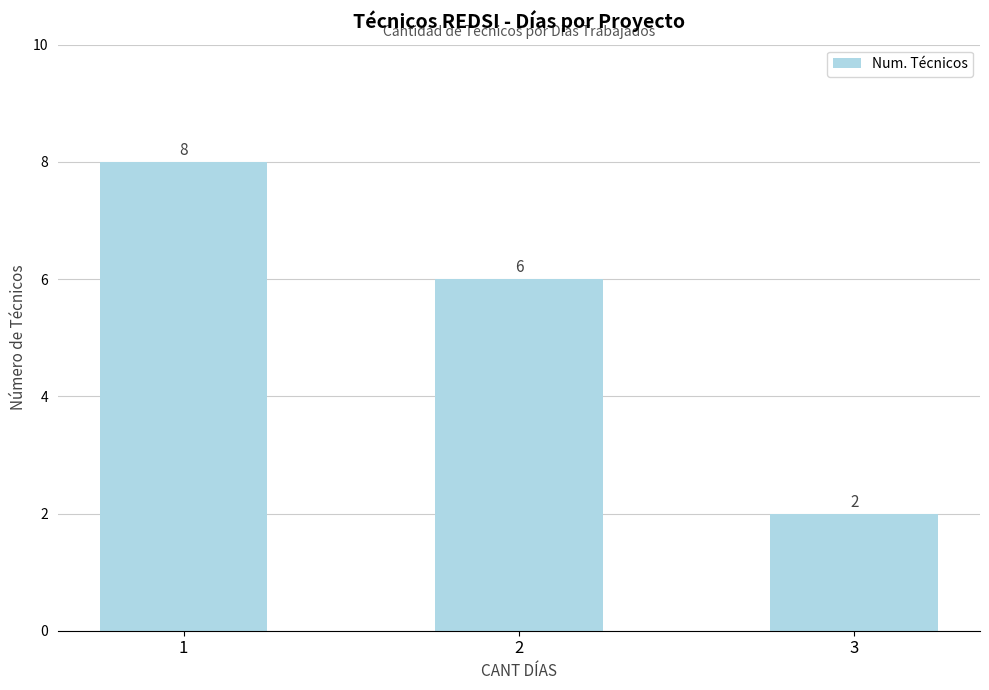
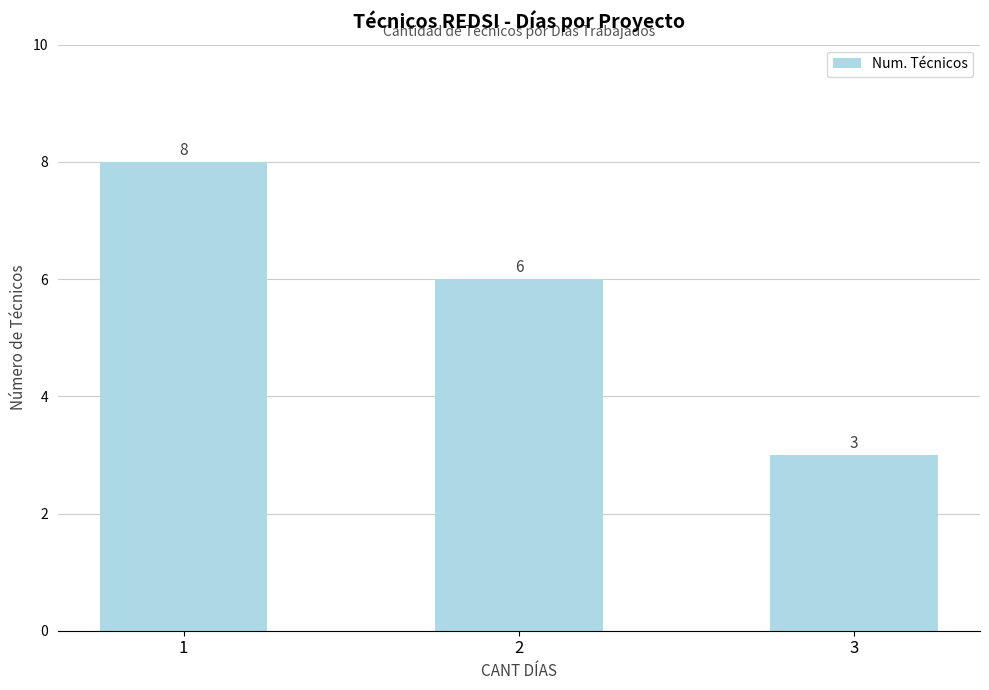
3: 2 -> 3
